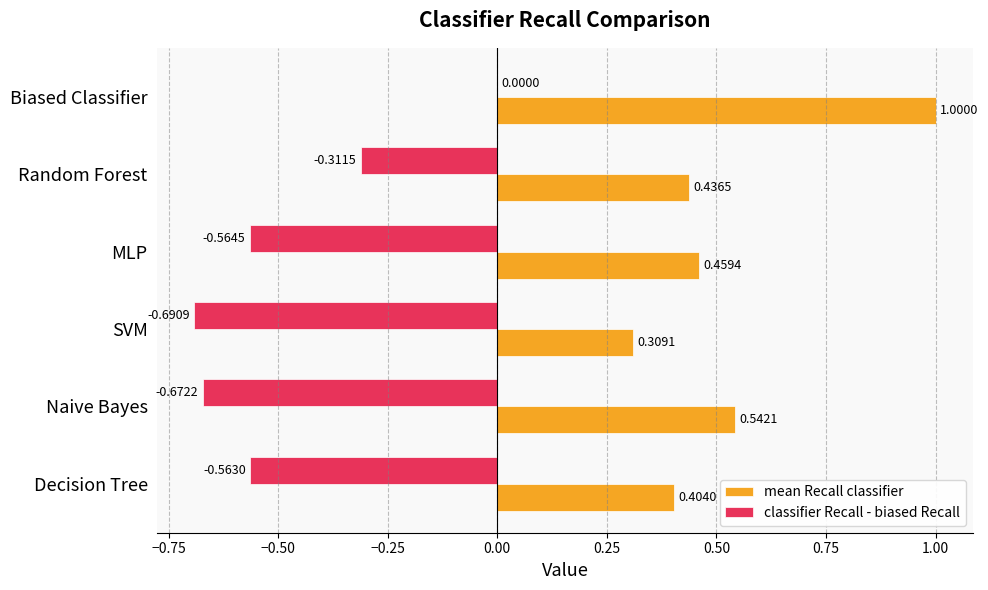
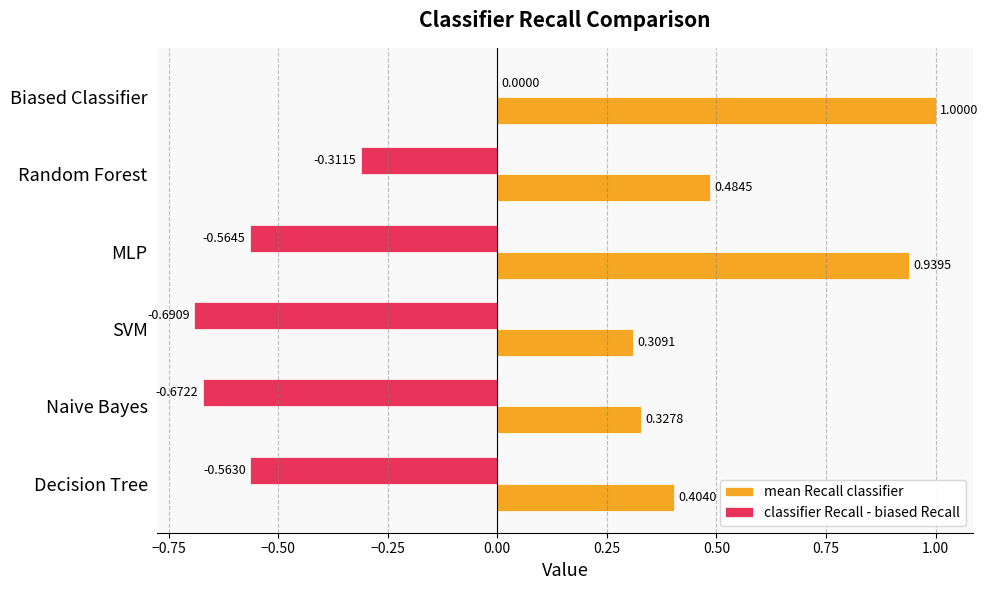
mean Recall classifier, Random Forest: 0.4365 -> 0.4845
mean Recall classifier, MLP: 0.4594 -> 0.9395
mean Recall classifier, Naive Bayes: 0.5421 -> 0.3278
